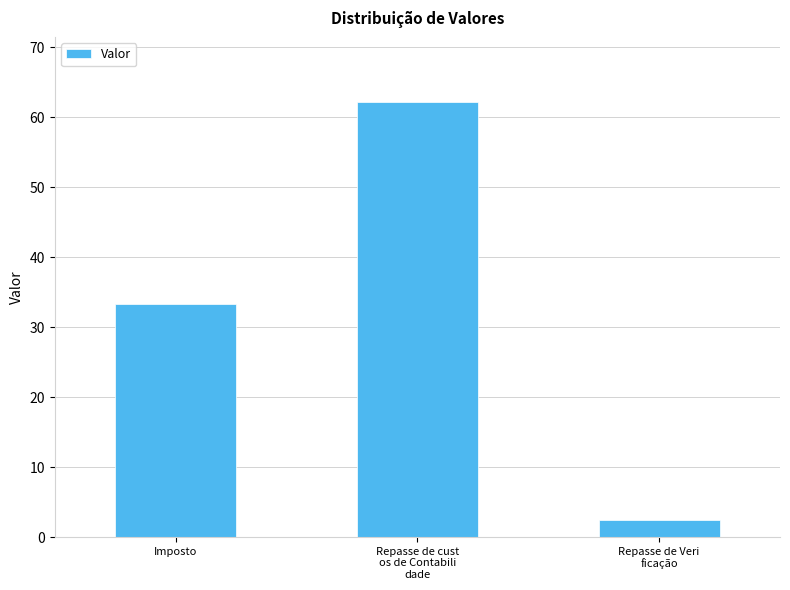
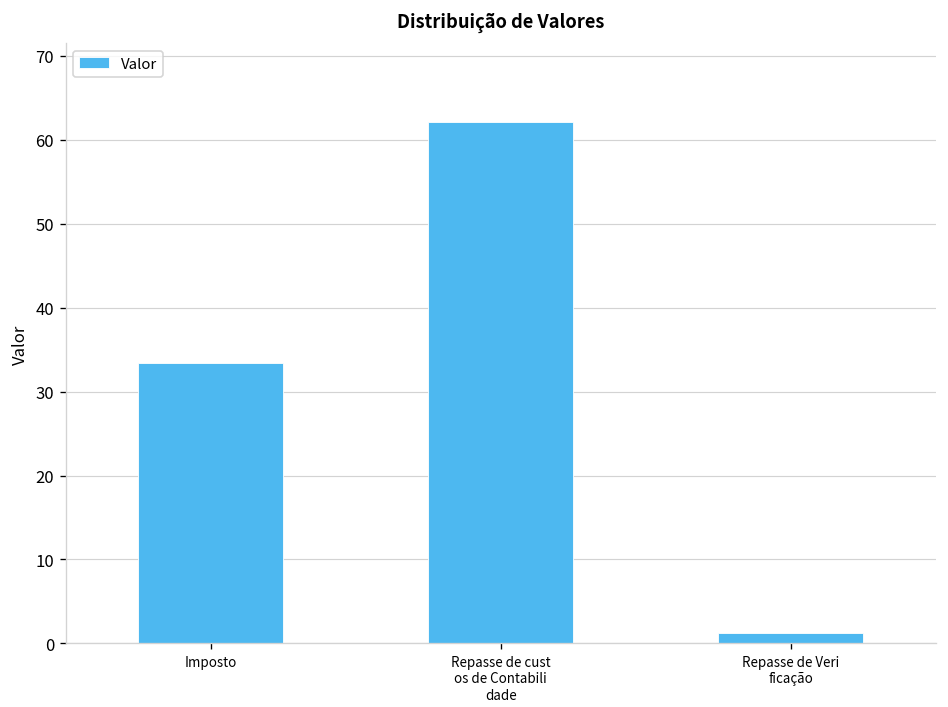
Repasse de Veri ficação: 3 -> 1
